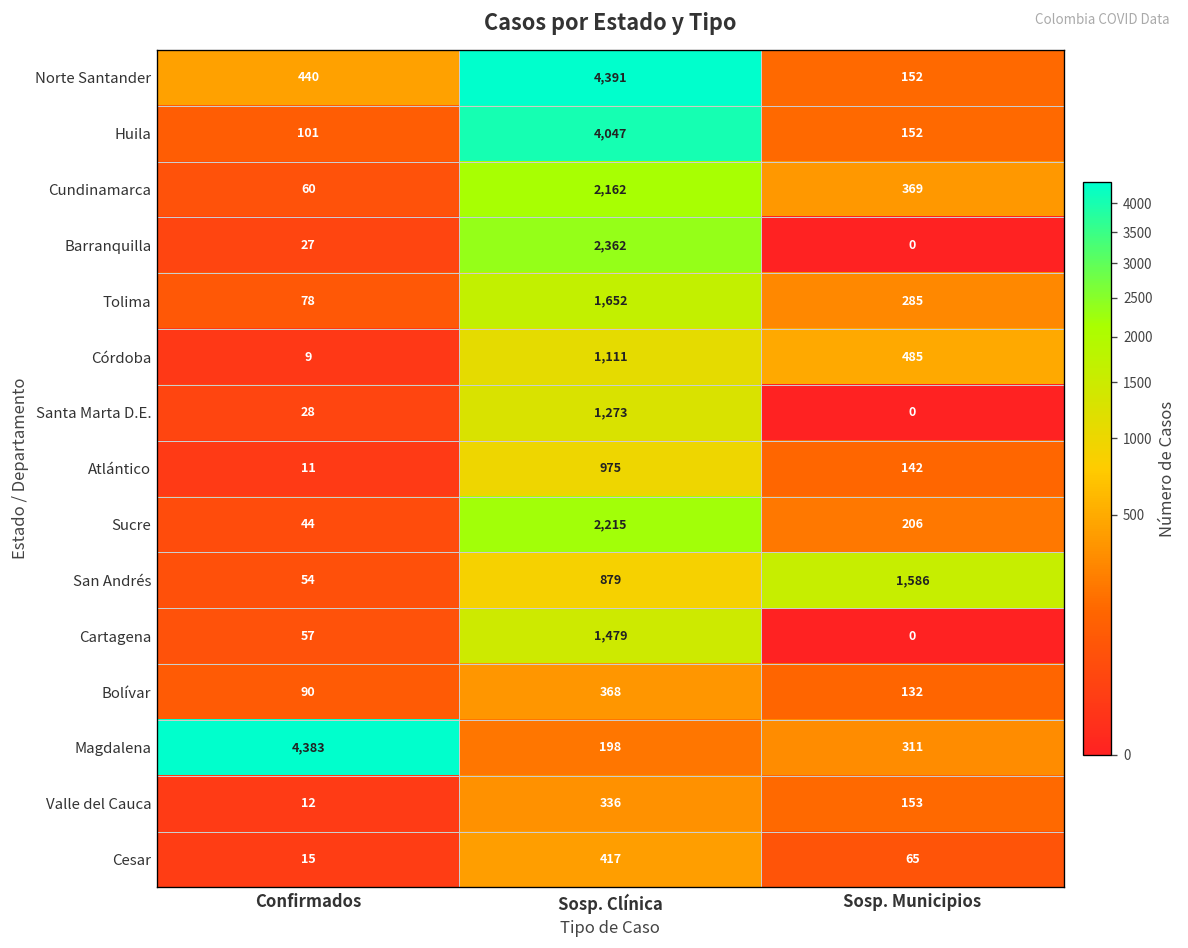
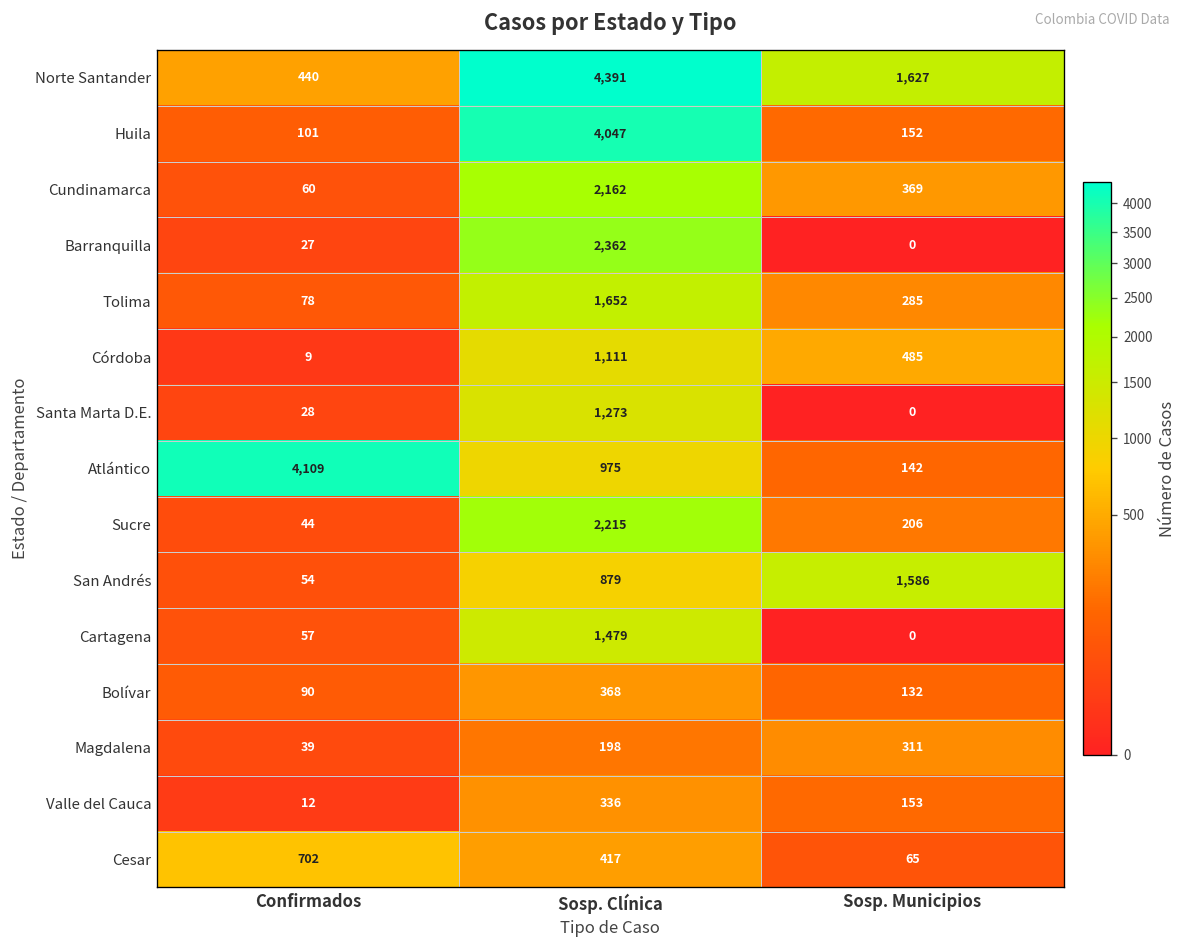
Norte Santander, Sosp. Municipios: 152 -> 1,627
Atlántico, Confirmados: 11 -> 4,109
Magdalena, Confirmados: 4,383 -> 39
Cesar, Confirmados: 15 -> 702
